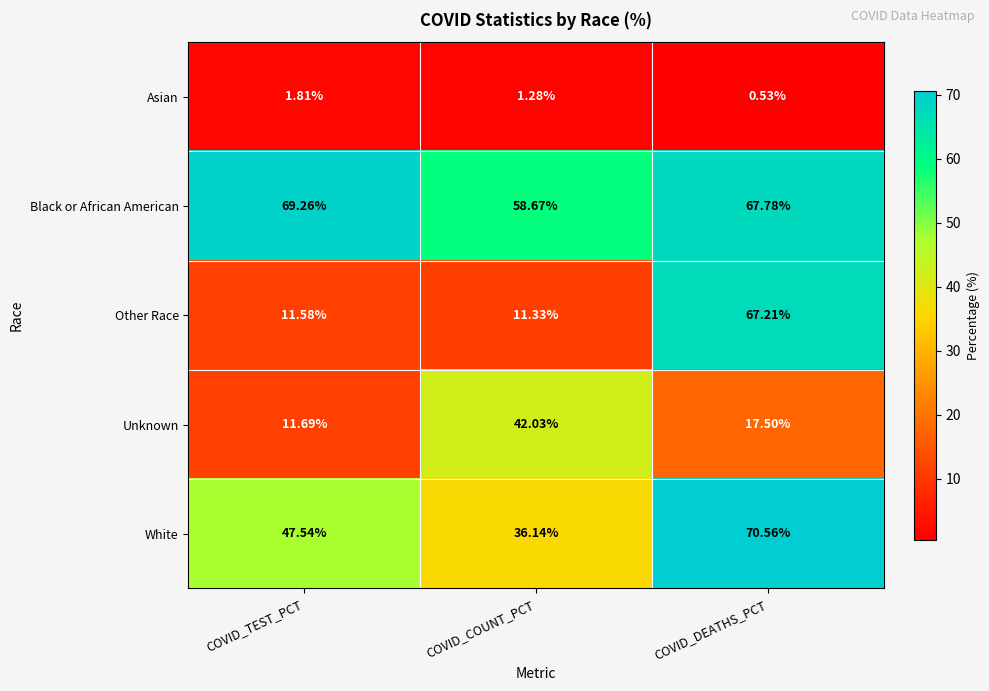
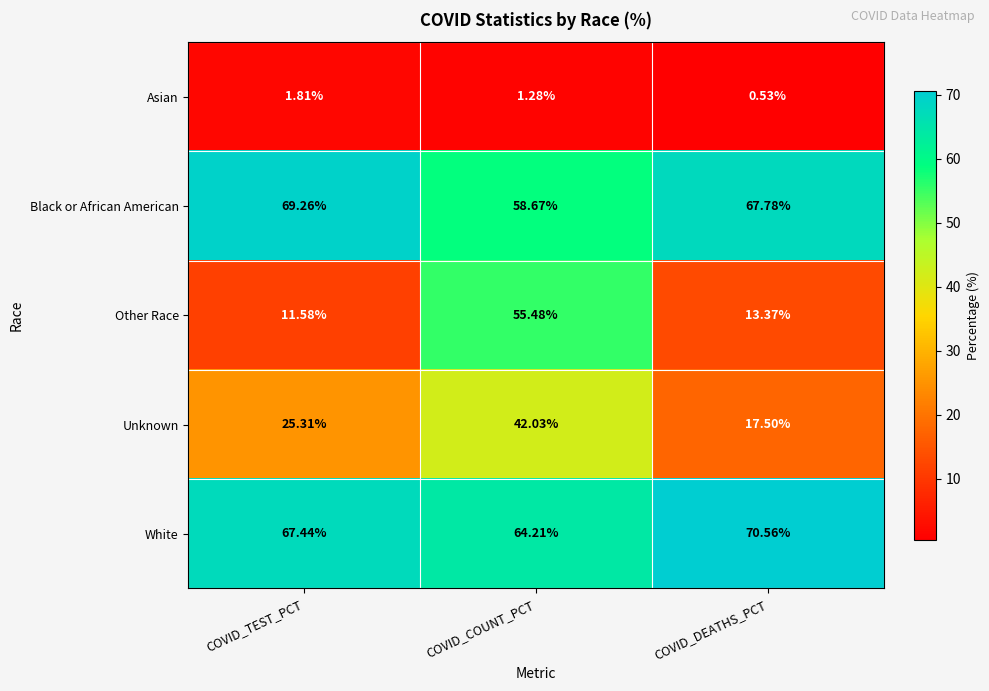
Other Race, COVID_COUNT_PCT: 11.33% -> 55.48%
Other Race, COVID_DEATHS_PCT: 67.21% -> 13.37%
Unknown, COVID_TEST_PCT: 11.69% -> 25.31%
White, COVID_TEST_PCT: 47.54% -> 67.44%
White, COVID_COUNT_PCT: 36.14% -> 64.21%
